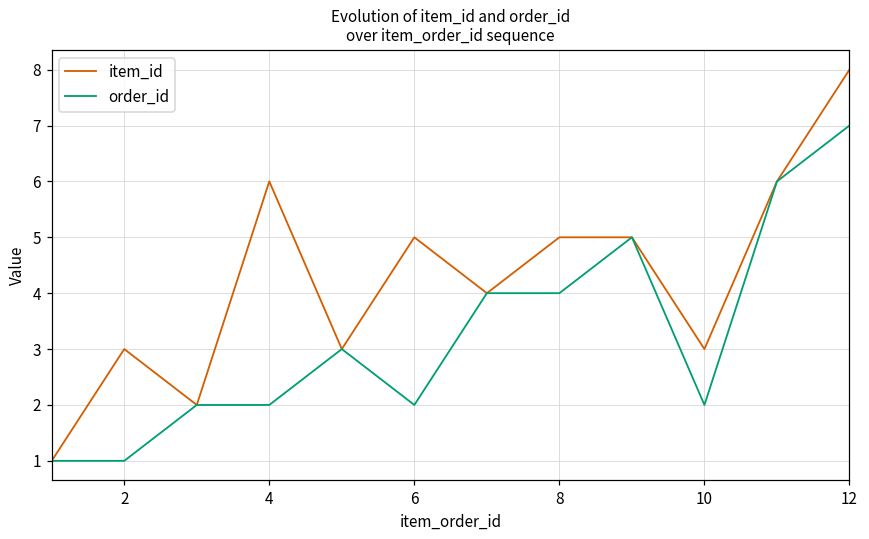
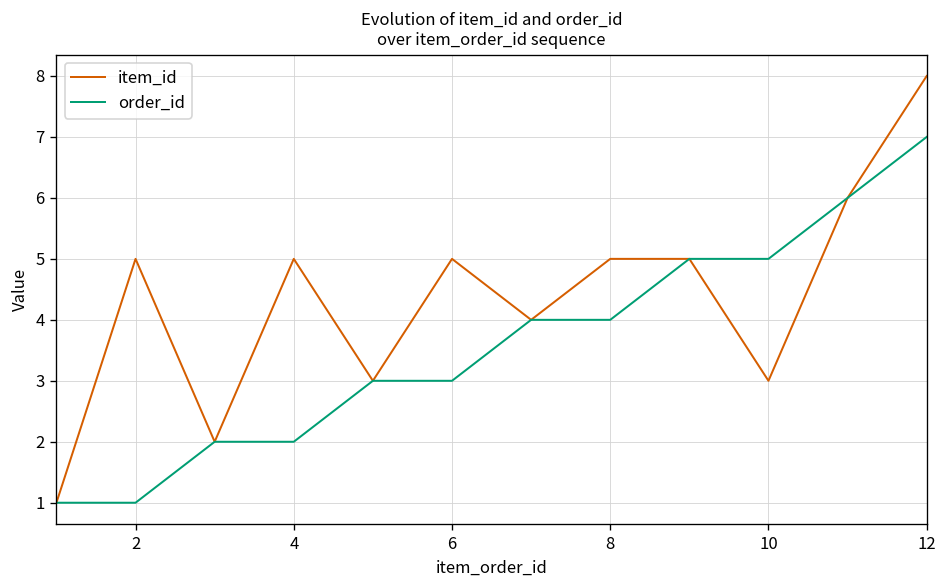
item_id, 2: 3 -> 5
item_id, 4: 6 -> 5
order_id, 6: 2 -> 3
order_id, 10: 2 -> 5
